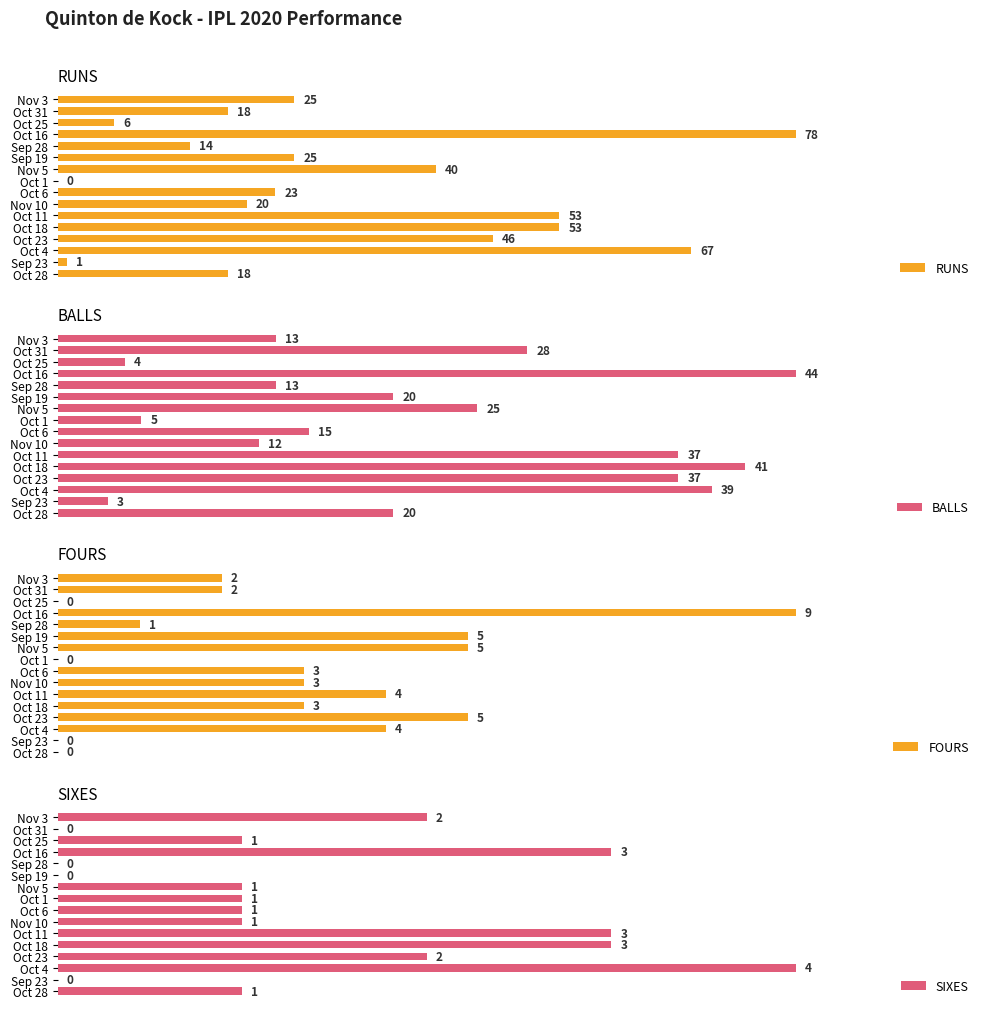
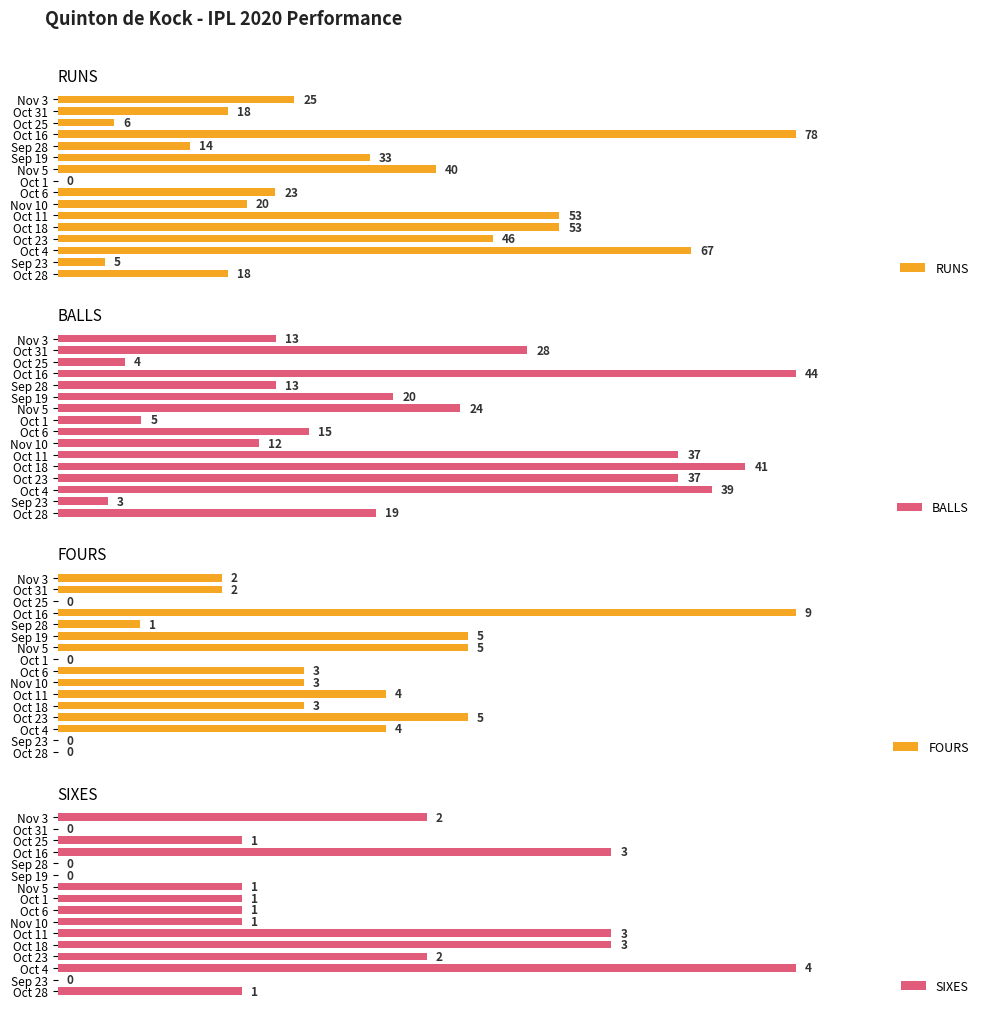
RUNS, Sep 19: 25 -> 33
RUNS, Sep 23: 1 -> 5
BALLS, Nov 5: 25 -> 24
BALLS, Oct 28: 20 -> 19
